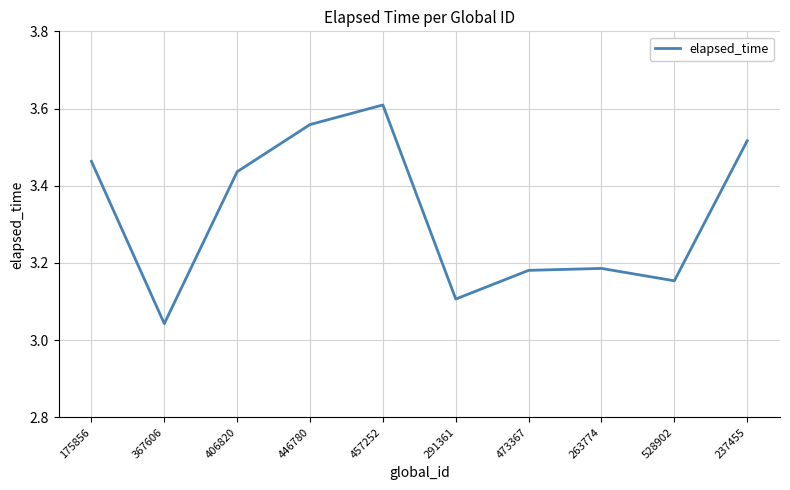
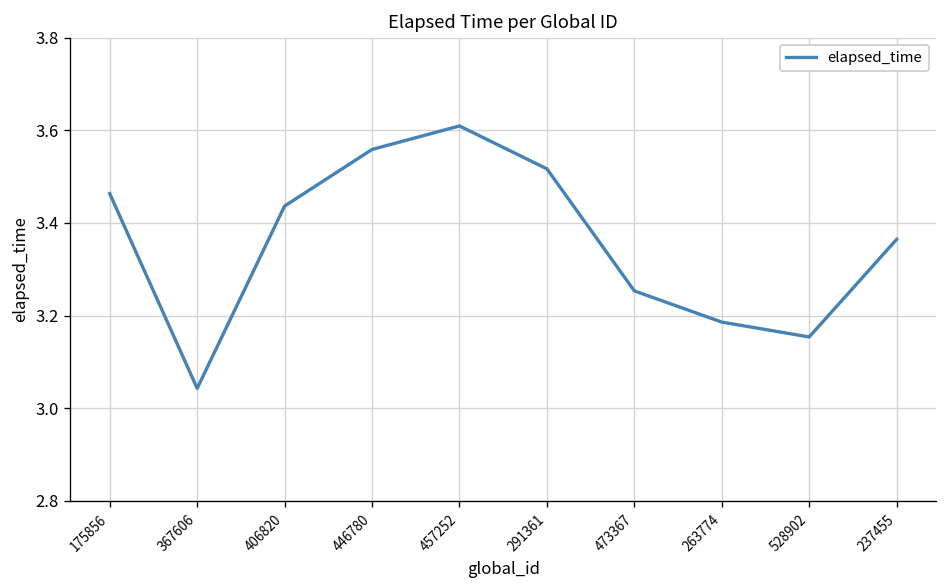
291361: 3.11 -> 3.52
473367: 3.18 -> 3.25
237455: 3.52 -> 3.36
